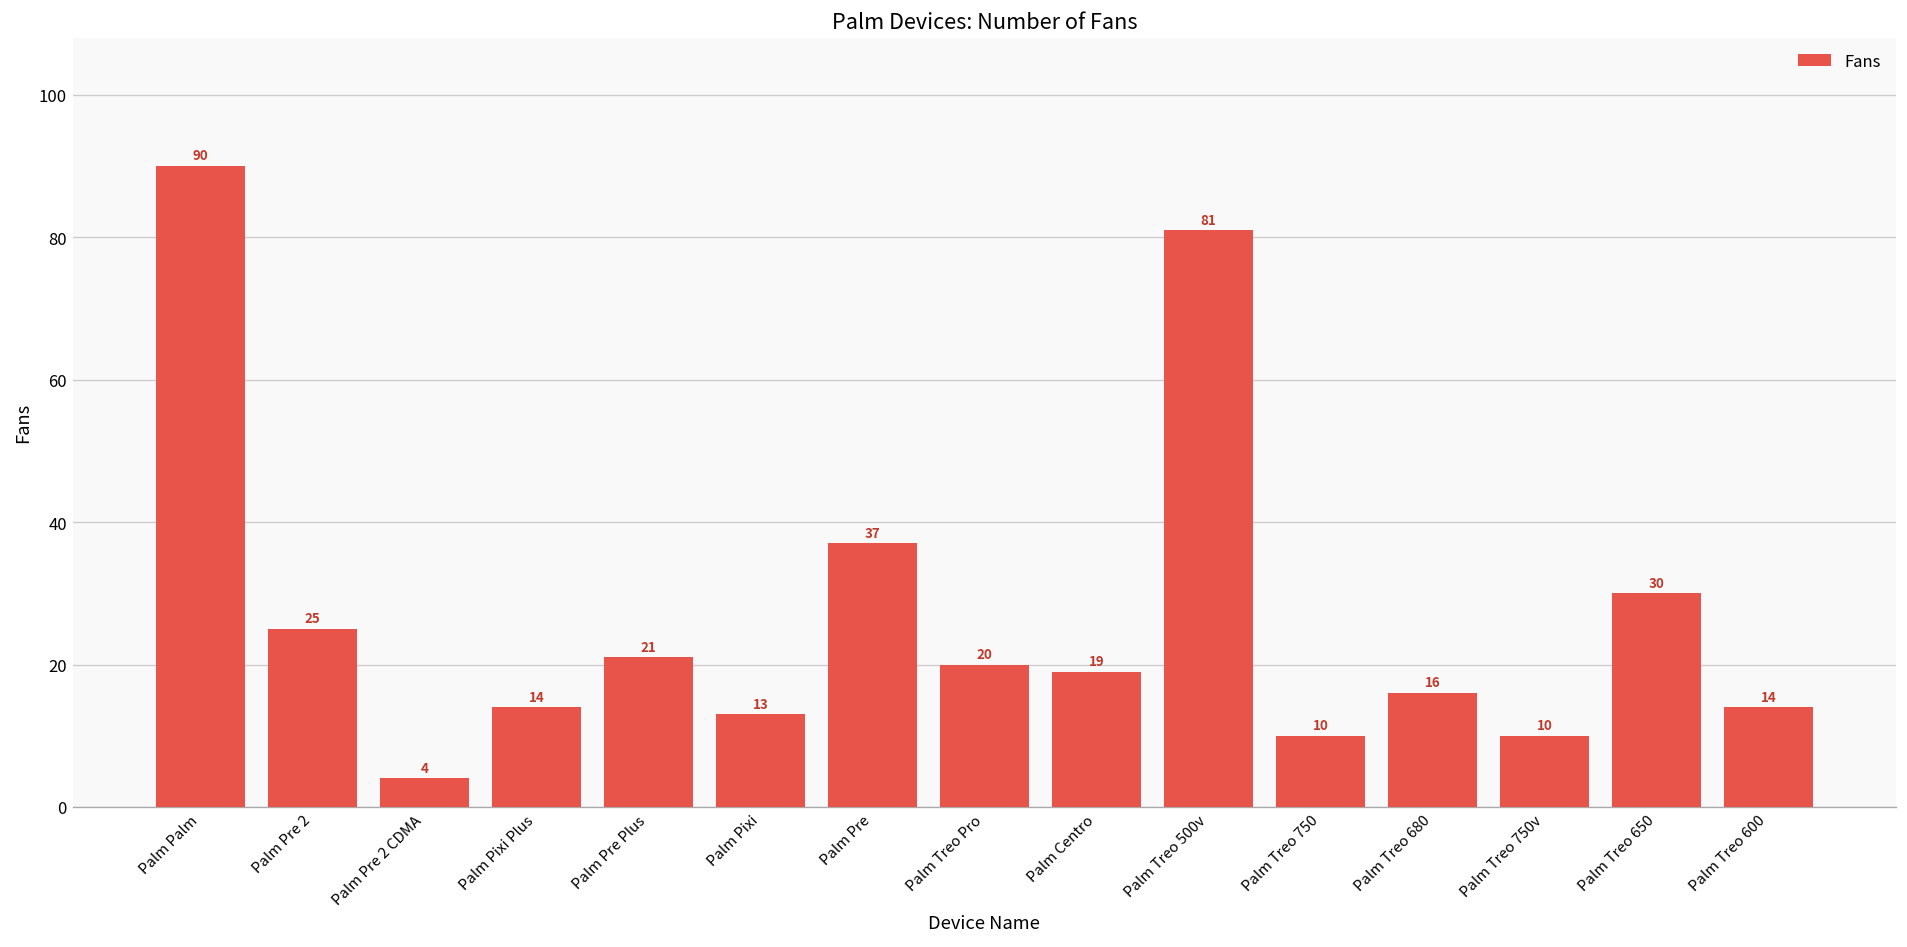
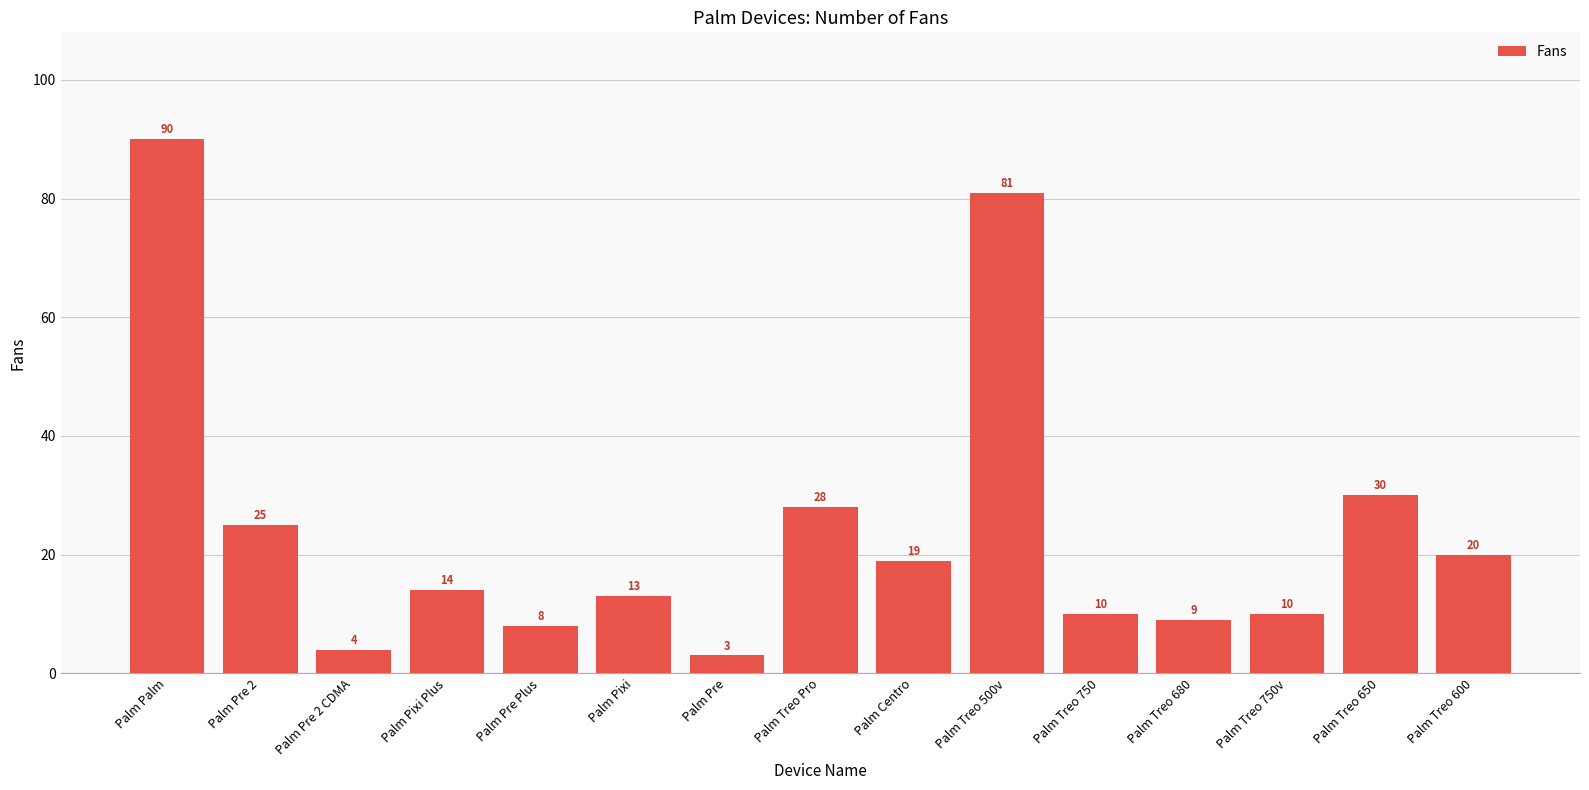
Palm Pre Plus: 21 -> 8
Palm Pre: 37 -> 3
Palm Treo Pro: 20 -> 28
Palm Treo 680: 16 -> 9
Palm Treo 600: 14 -> 20
